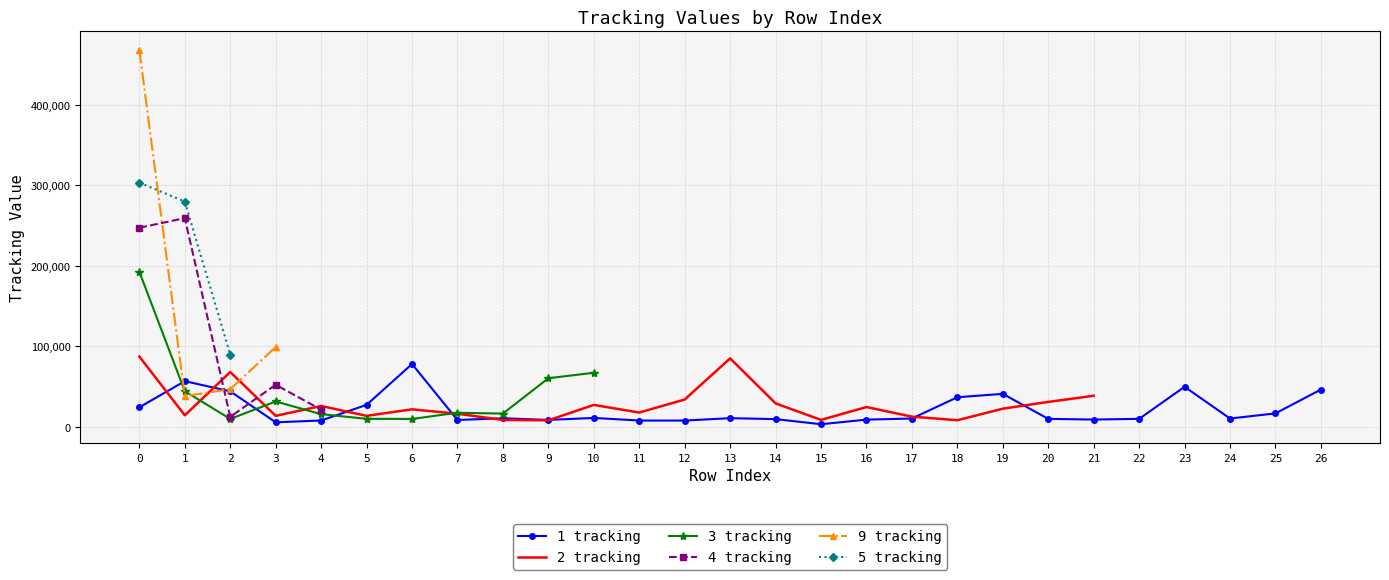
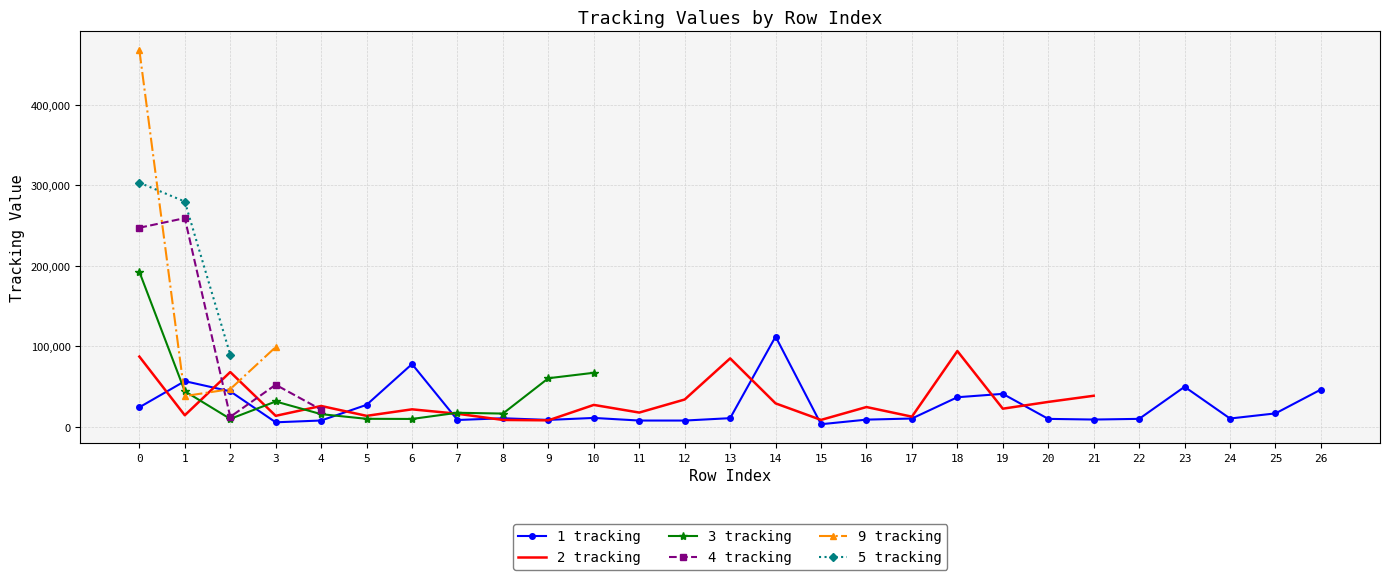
1 tracking, 14: 10,000 -> 110,000
2 tracking, 18: 10,000 -> 90,000
